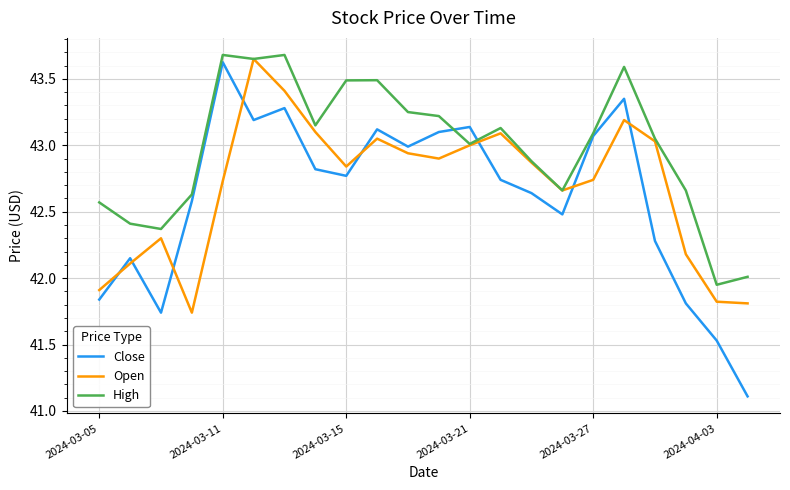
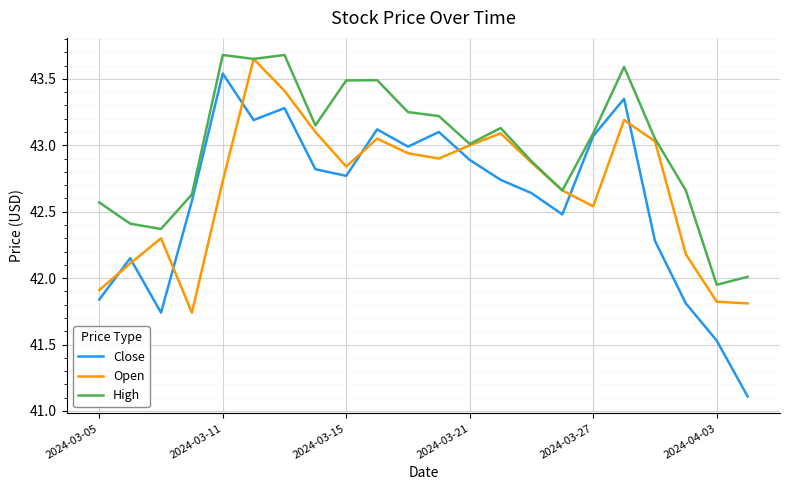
Close, 2024-03-11: 43.63 -> 43.54
Close, 2024-03-21: 43.14 -> 42.89
Open, 2024-03-27: 42.74 -> 42.54
